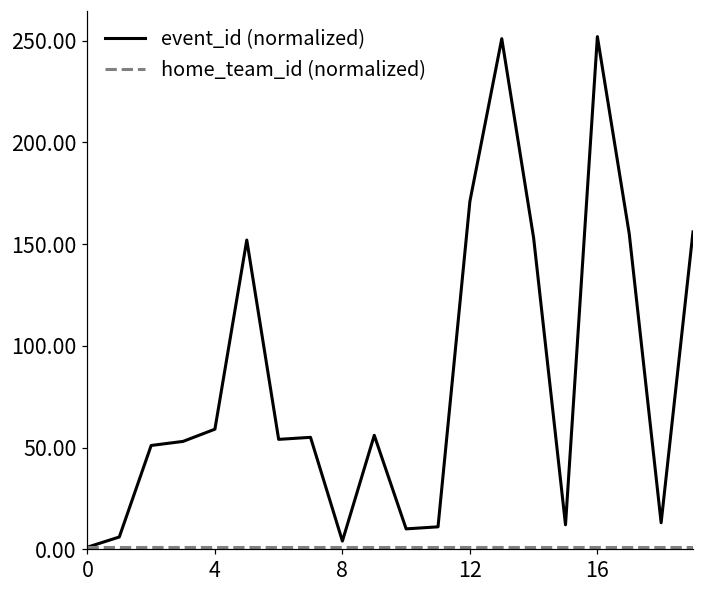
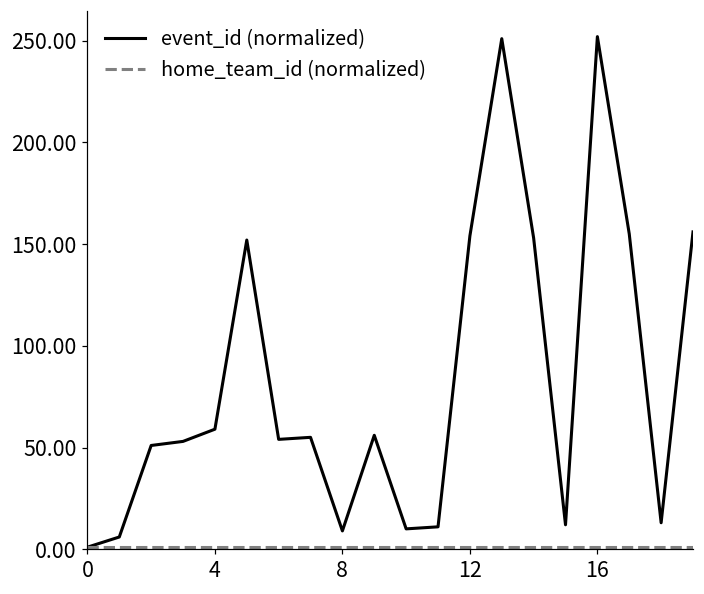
event_id (normalized), 8: 4 -> 9
event_id (normalized), 12: 171 -> 154
